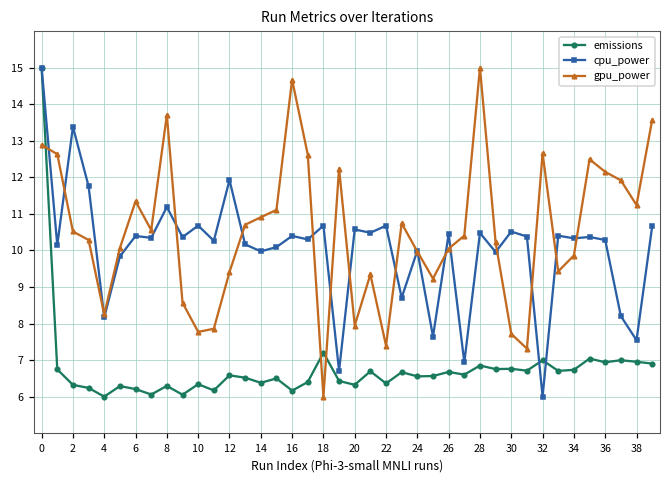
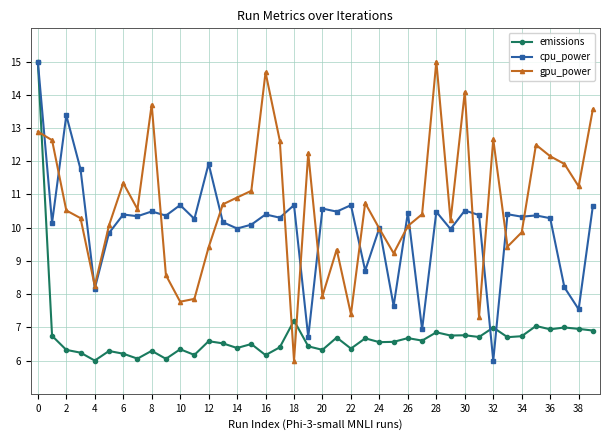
cpu_power, 8: 11.2 -> 10.5
gpu_power, 30: 7.7 -> 14.1
